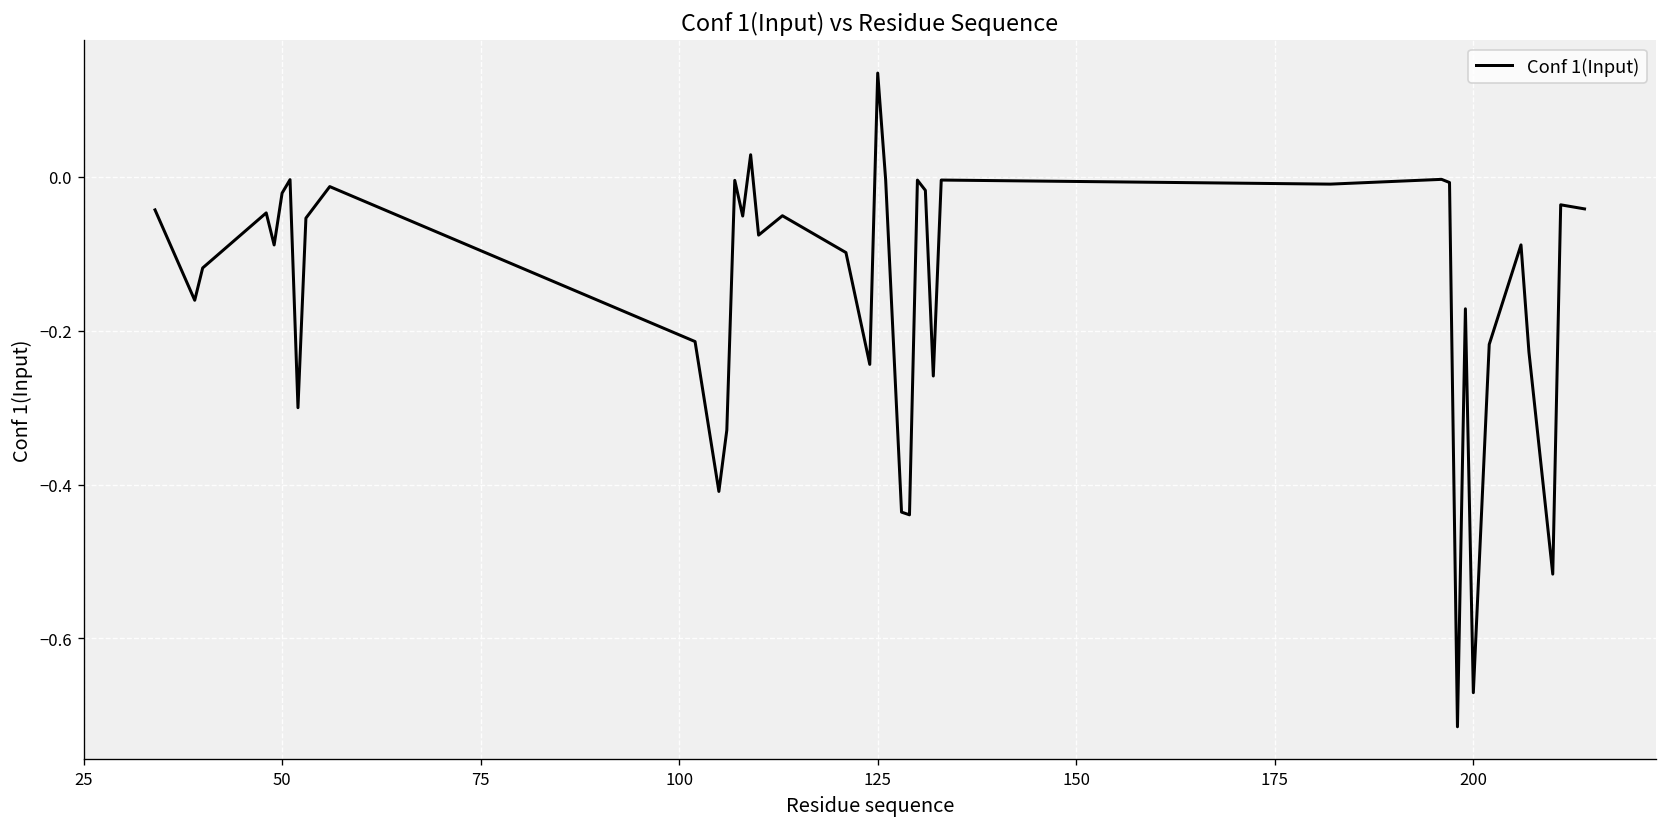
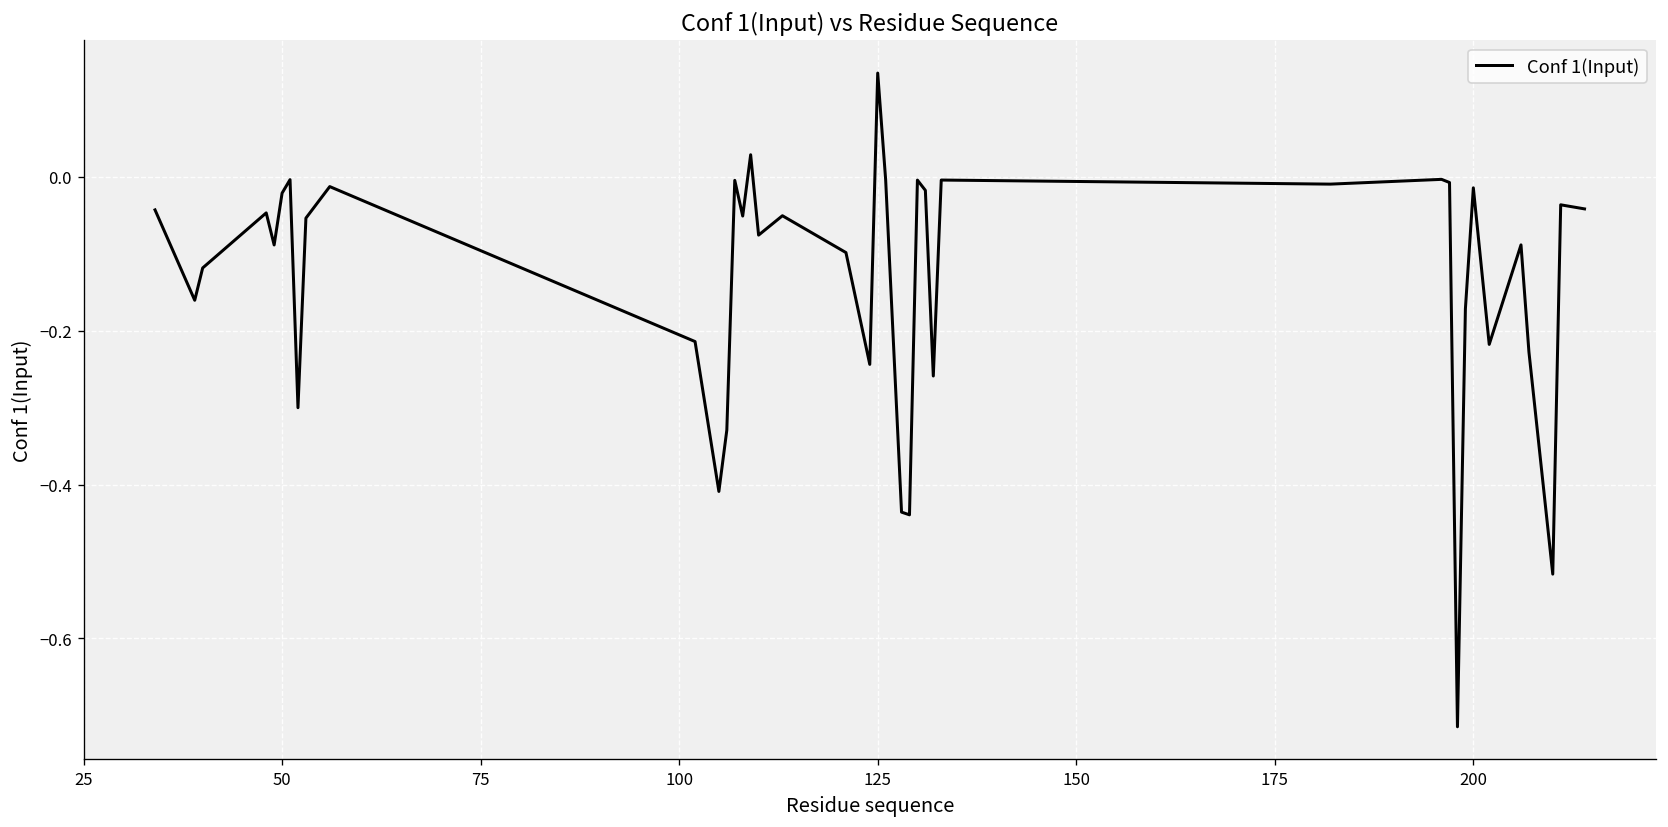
200: -0.67 -> -0.01
